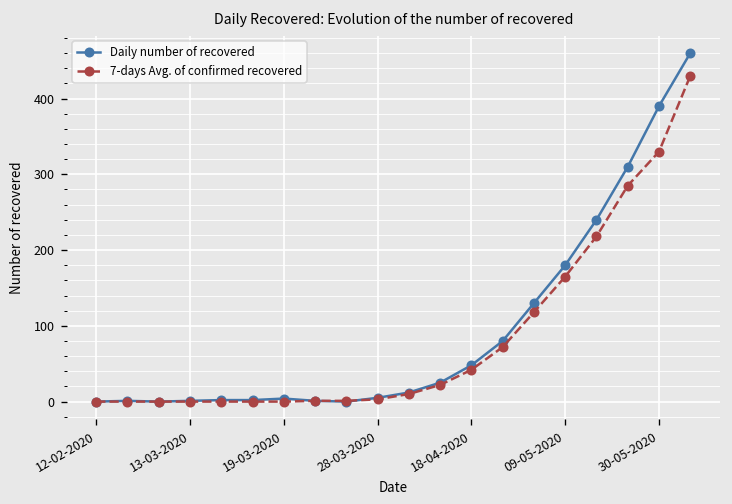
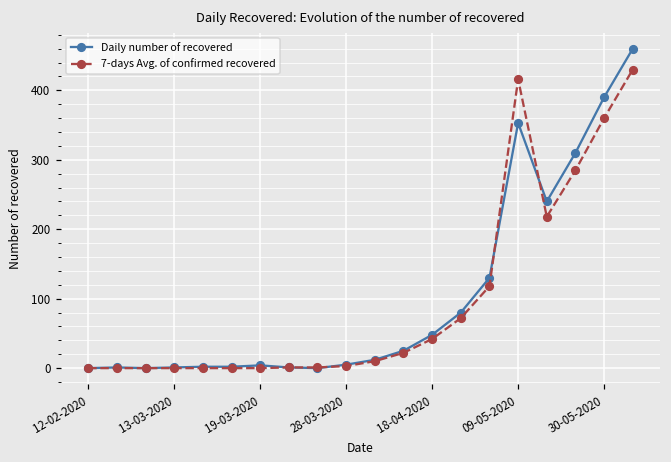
Daily number of recovered, 09-05-2020: 180 -> 350
7-days Avg. of confirmed recovered, 09-05-2020: 170 -> 420
7-days Avg. of confirmed recovered, 30-05-2020: 330 -> 360
